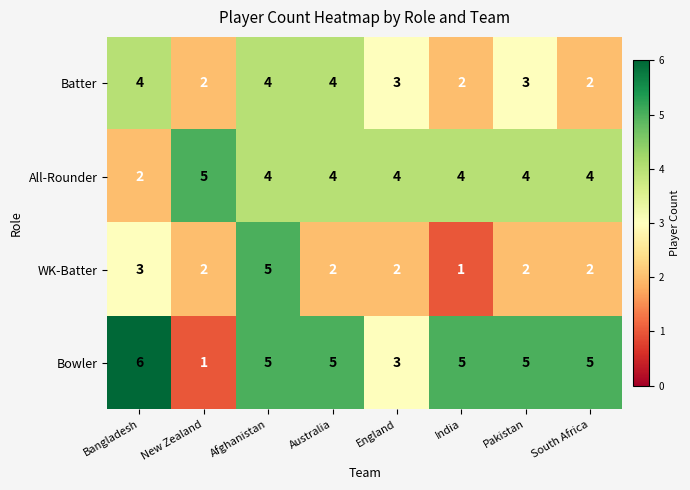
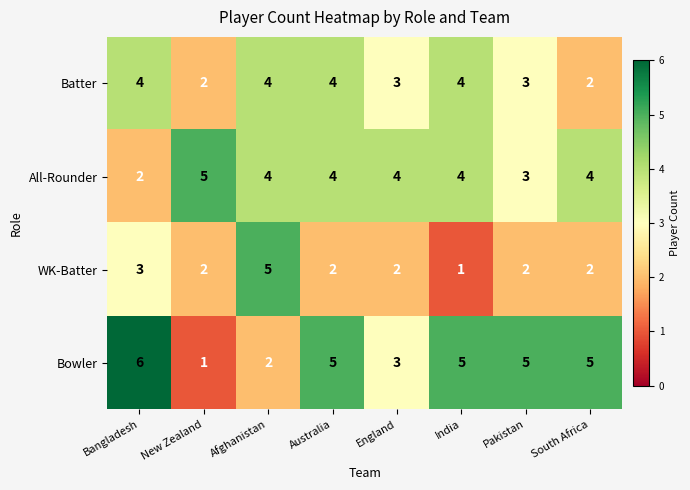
Batter, India: 2 -> 4
All-Rounder, Pakistan: 4 -> 3
Bowler, Afghanistan: 5 -> 2
